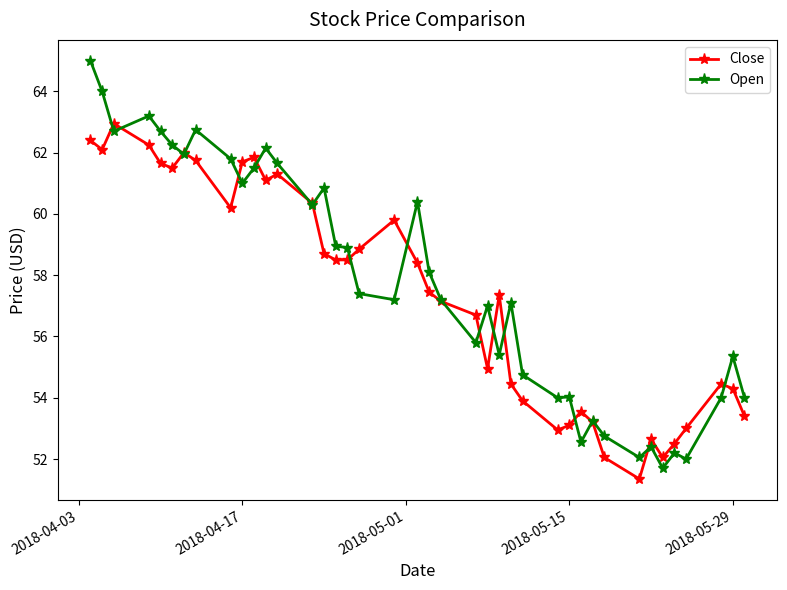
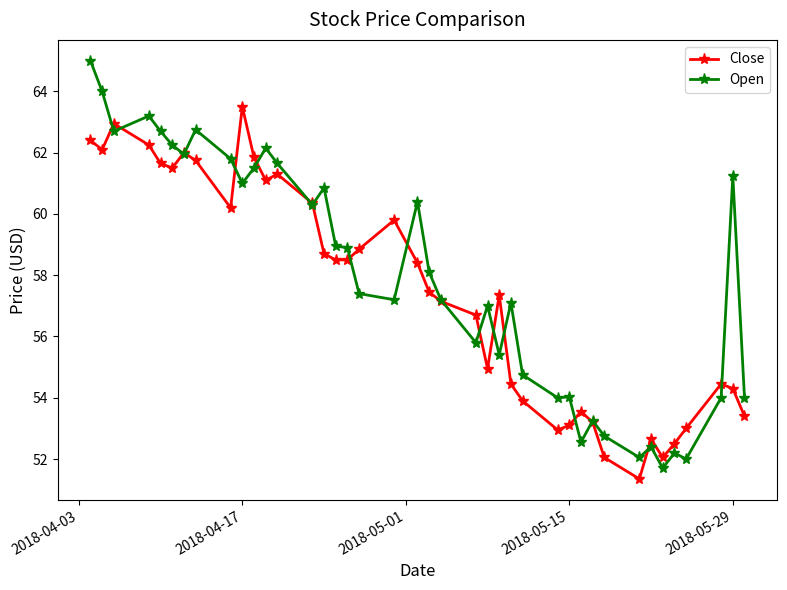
Close, 2018-04-17: 61.7 -> 63.5
Open, 2018-05-29: 55.3 -> 61.2
